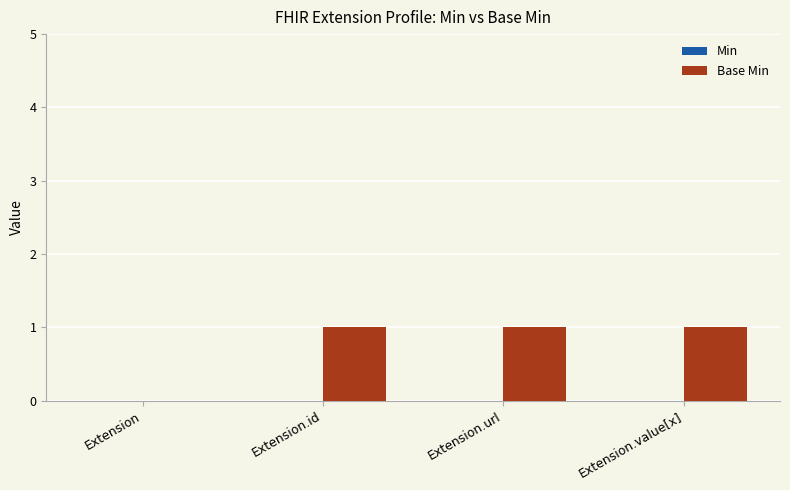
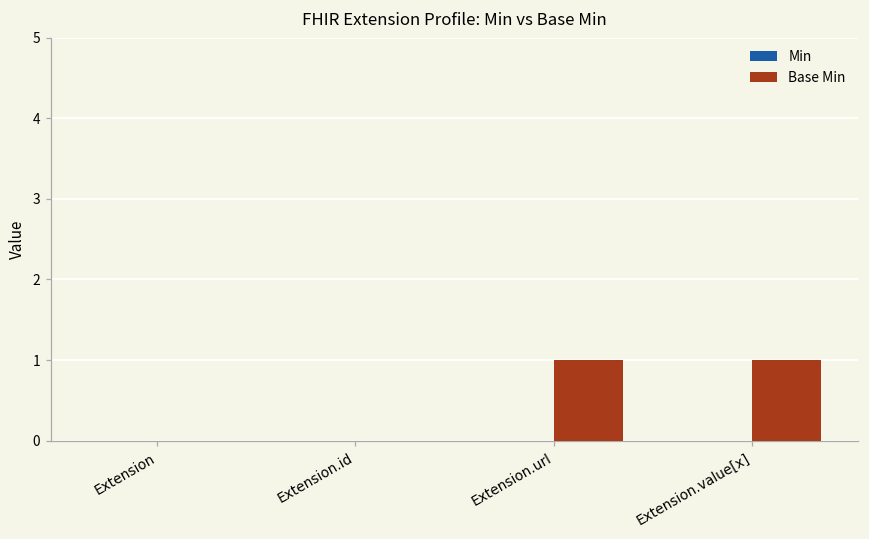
Base Min, Extension.id: 1 -> 0
